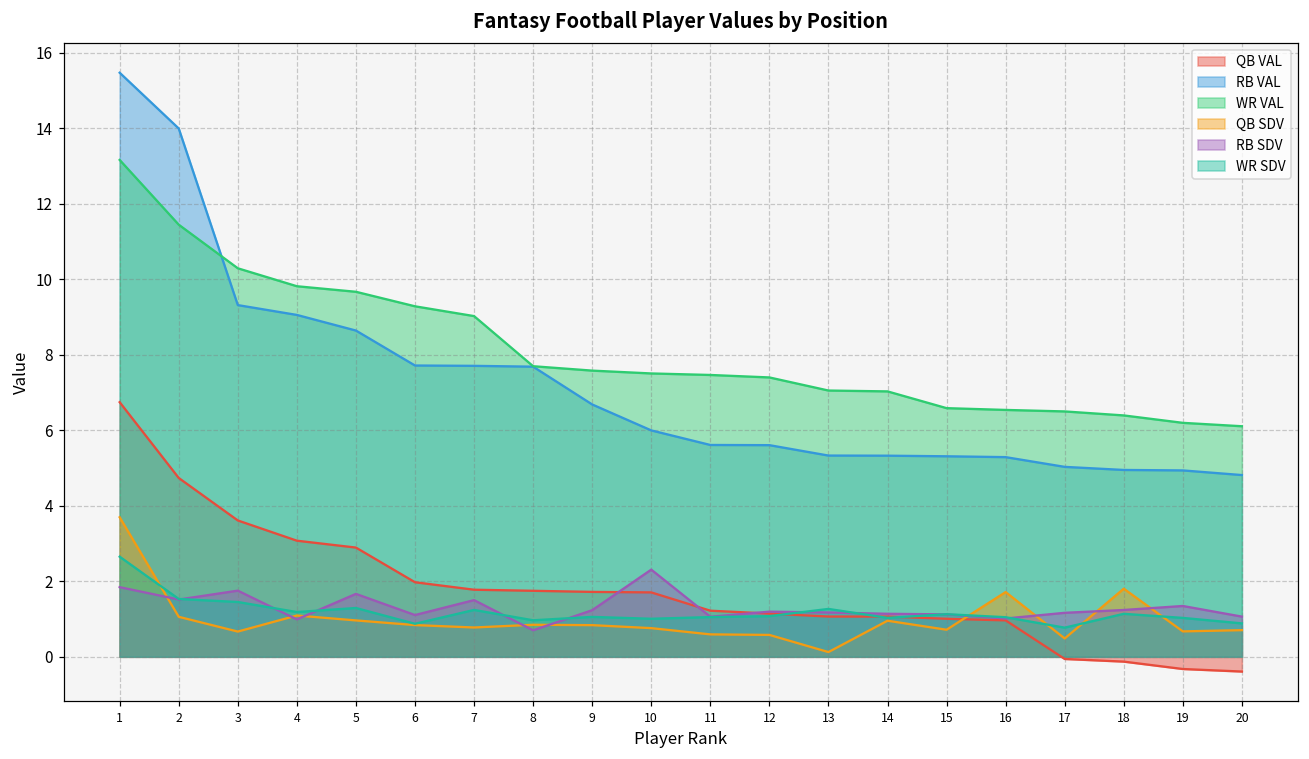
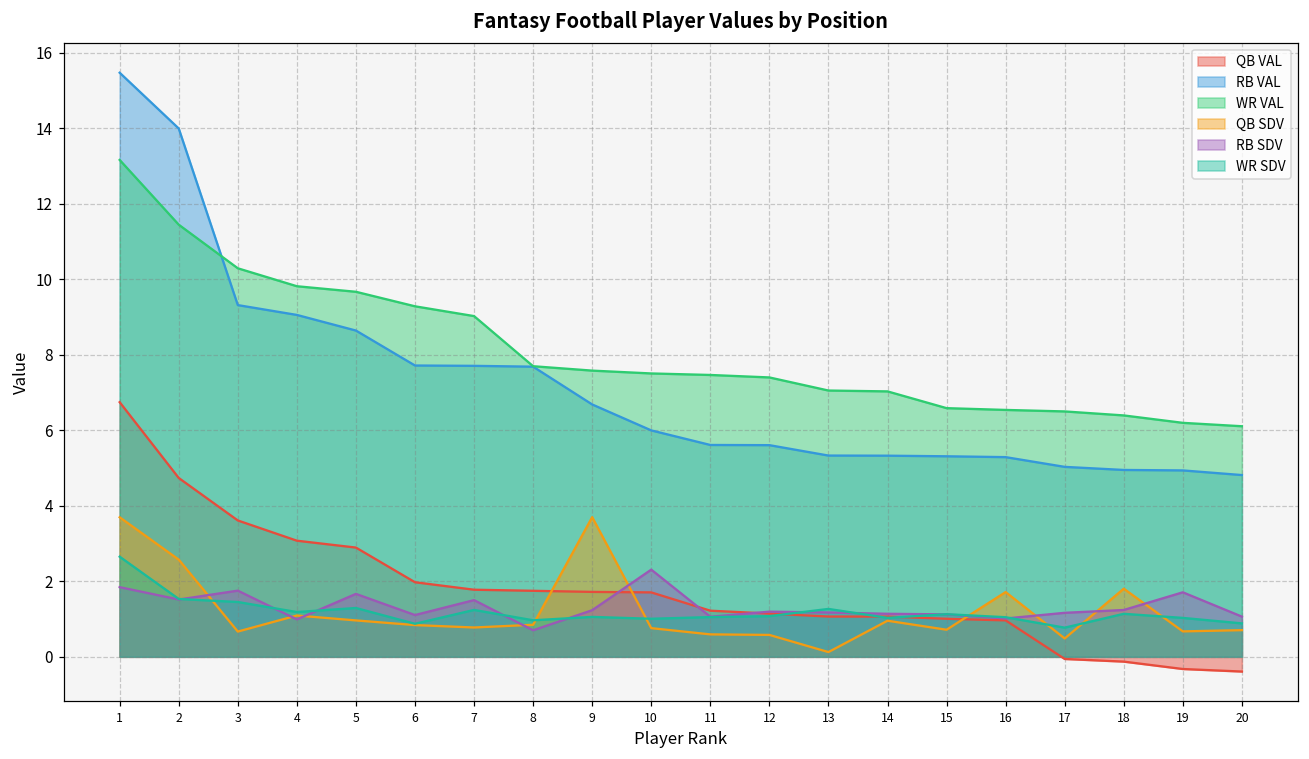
QB SDV, 2: 1.1 -> 2.6
QB SDV, 9: 0.8 -> 3.7
RB SDV, 19: 1.3 -> 1.7
